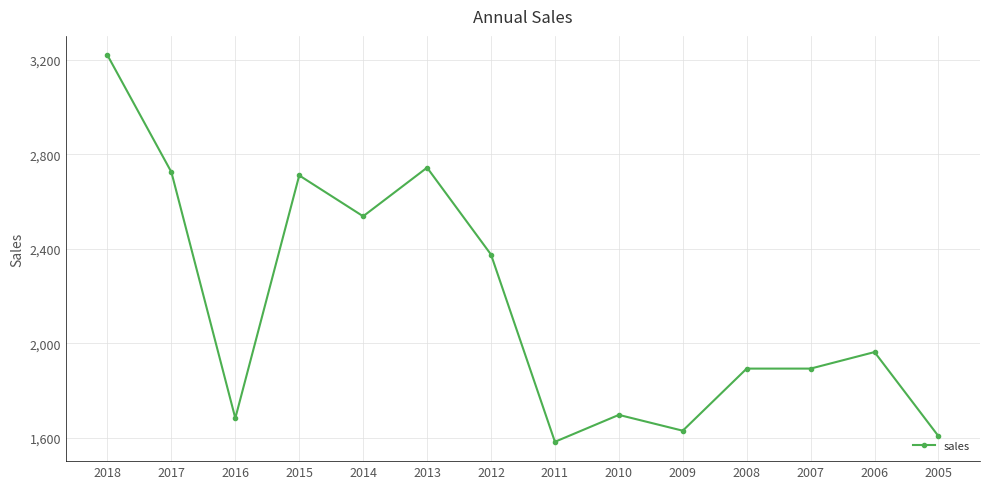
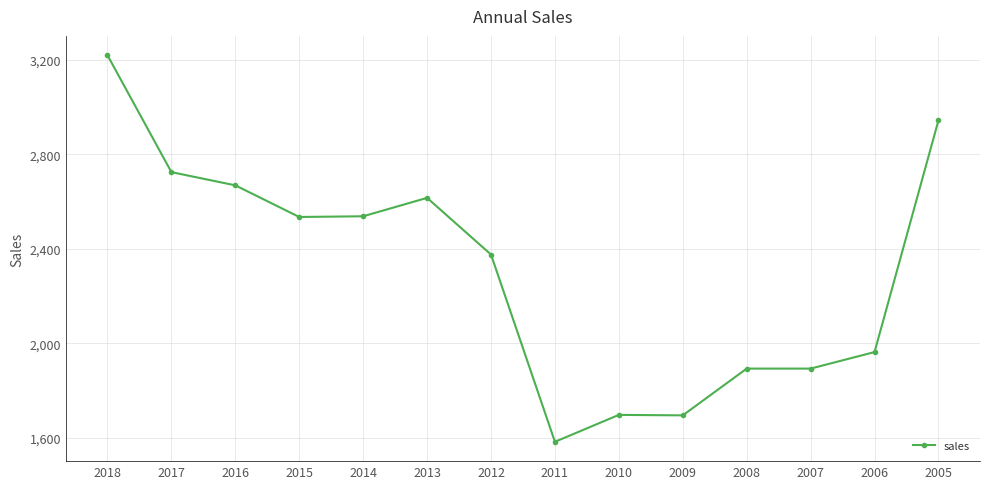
2016: 1,680 -> 2,670
2015: 2,710 -> 2,540
2013: 2,740 -> 2,620
2009: 1,630 -> 1,700
2005: 1,610 -> 2,940
